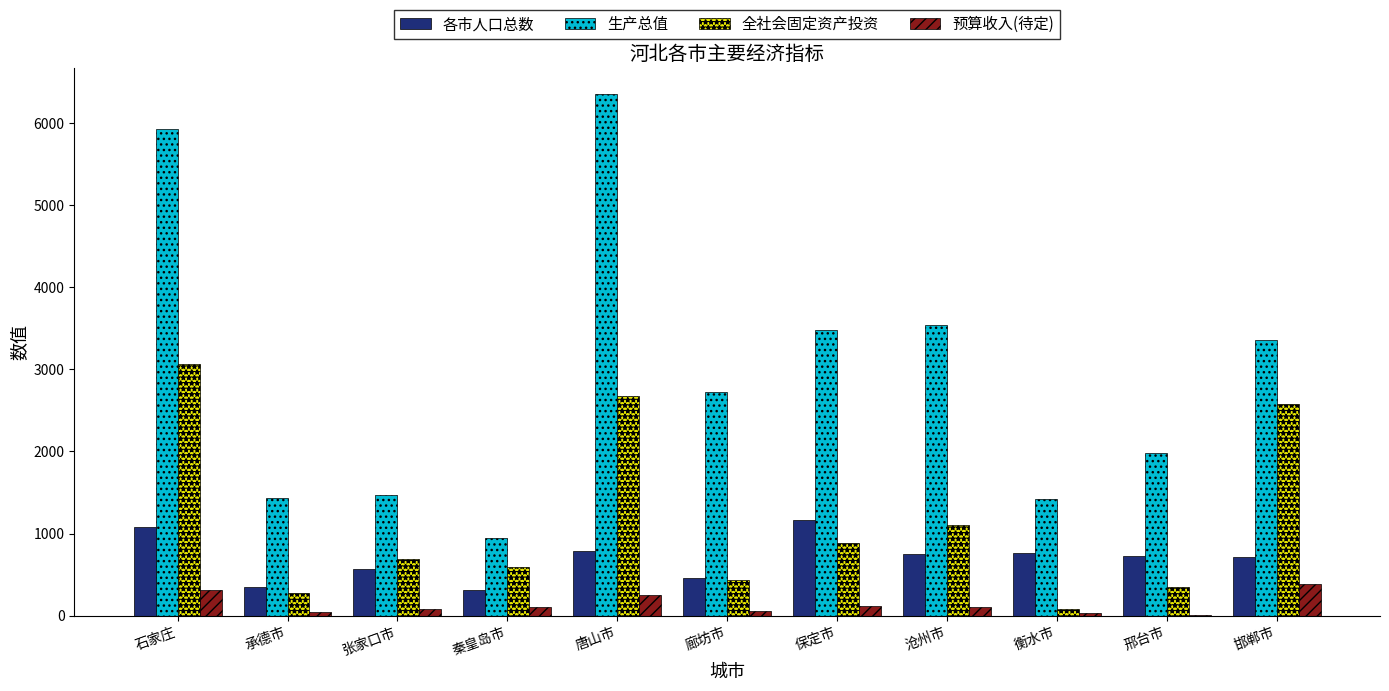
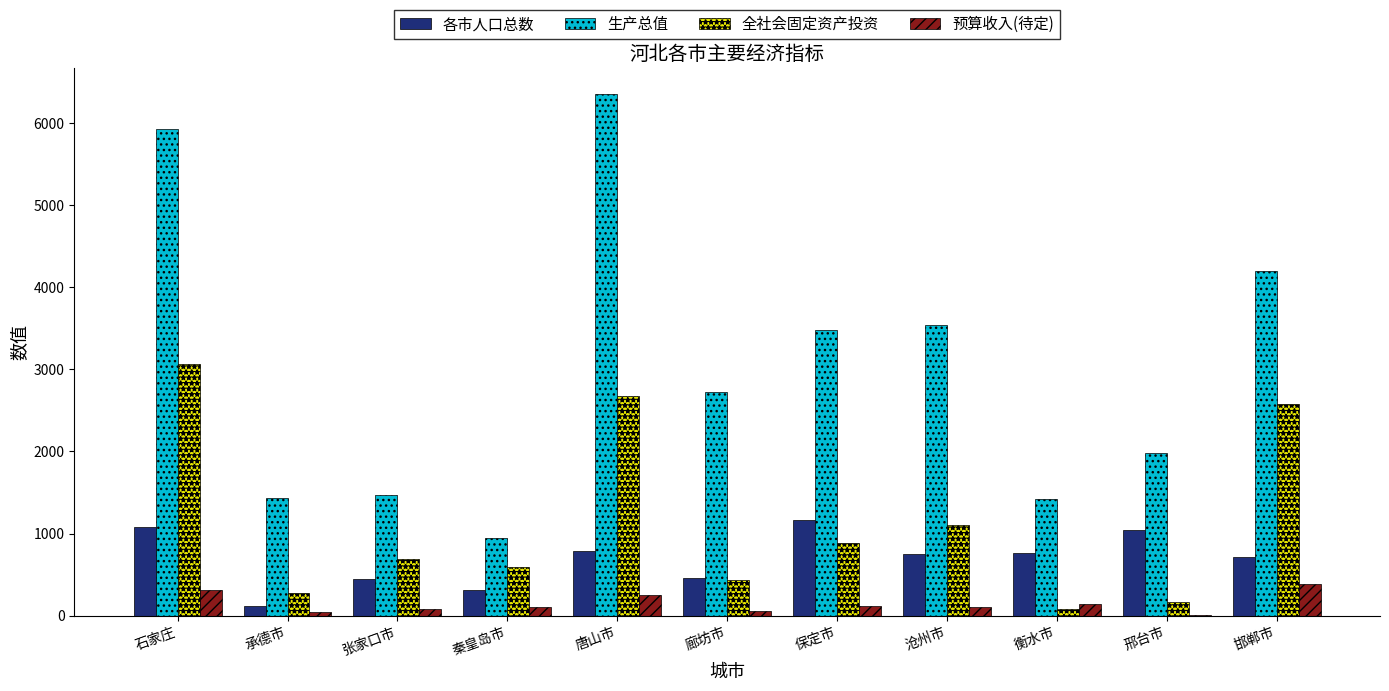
各市人口总数, 承德市: 400 -> 100
各市人口总数, 张家口市: 600 -> 400
预算收入(待定), 衡水市: 0 -> 100
各市人口总数, 邢台市: 700 -> 1000
全社会固定资产投资, 邢台市: 300 -> 200
生产总值, 邯郸市: 3400 -> 4200
